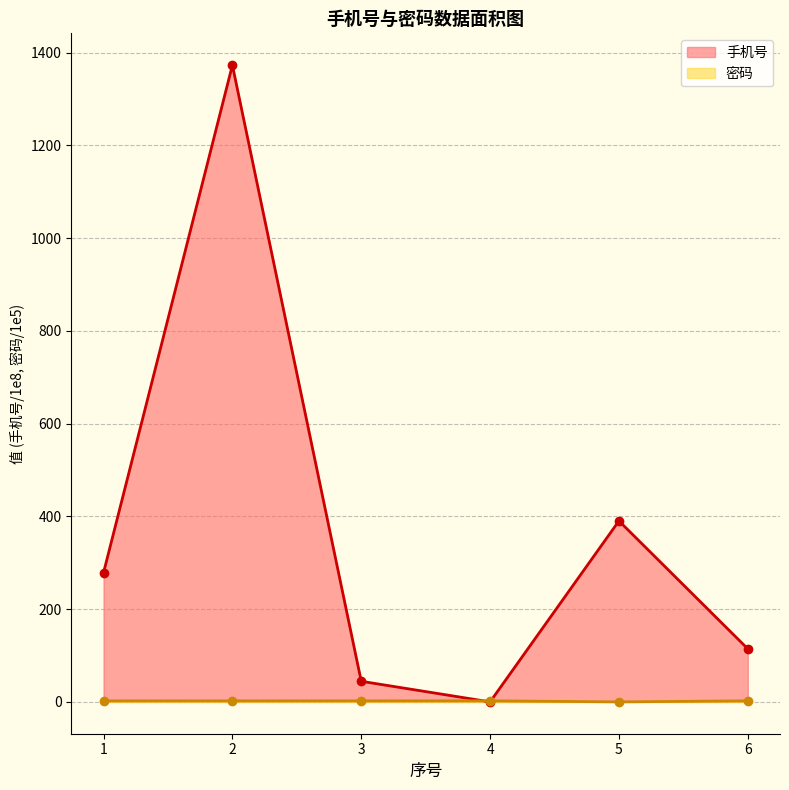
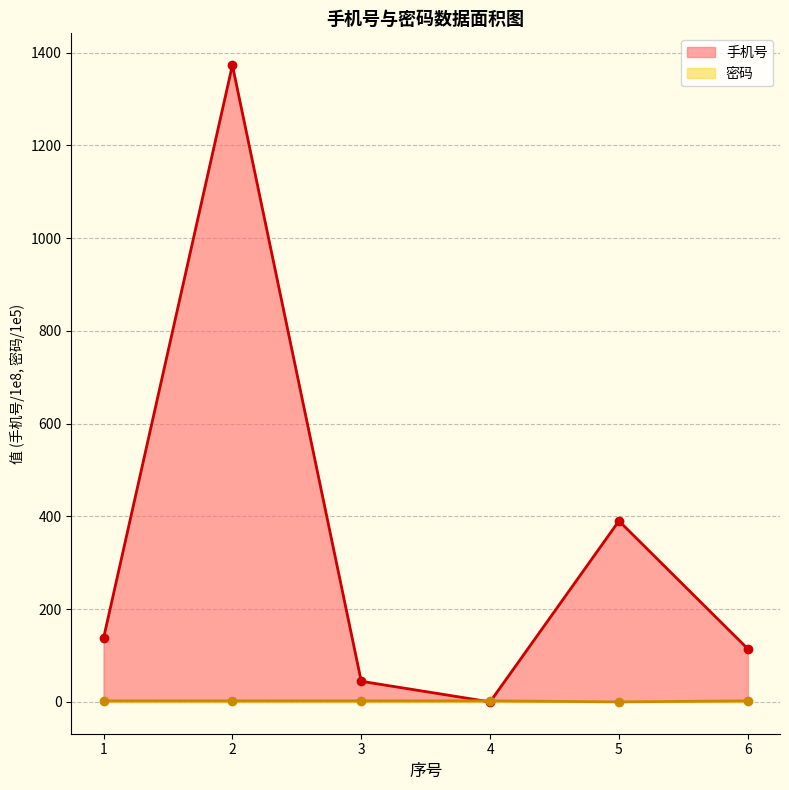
手机号, 1: 280 -> 140
